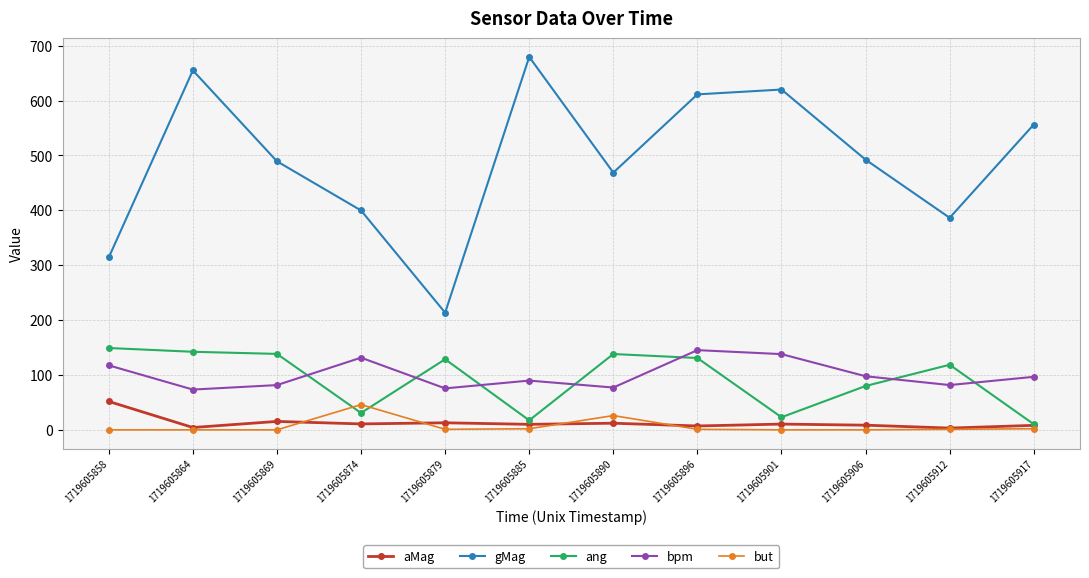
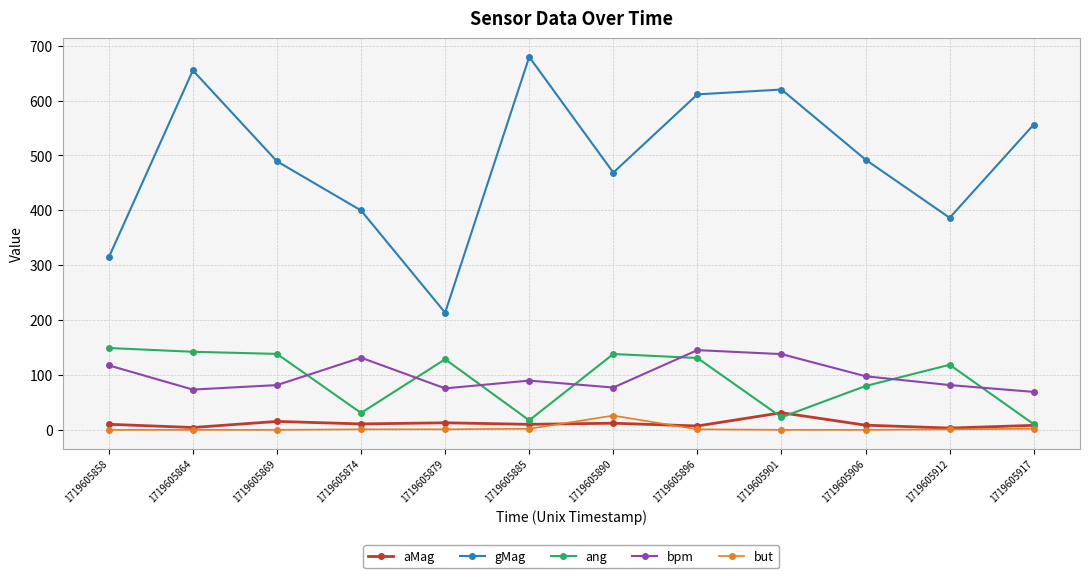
aMag, 1719605858: 50 -> 10
but, 1719605874: 50 -> 0
aMag, 1719605901: 10 -> 30
bpm, 1719605917: 100 -> 70
